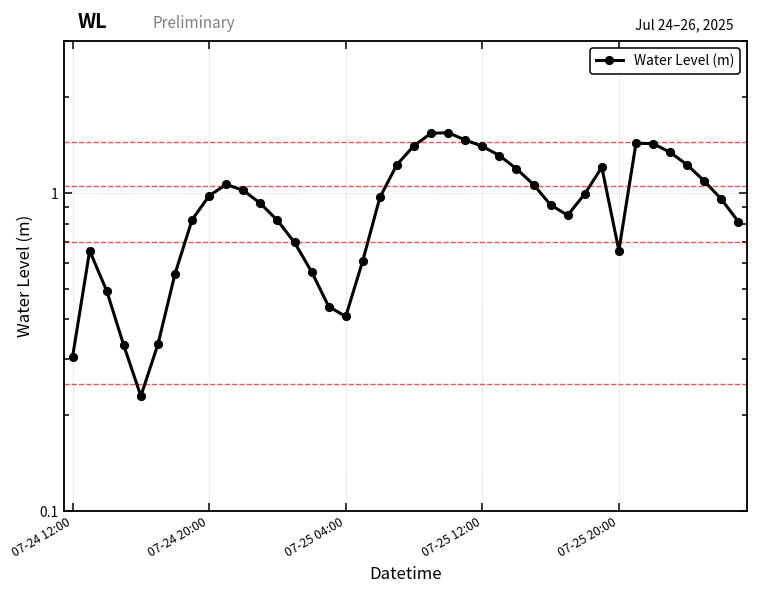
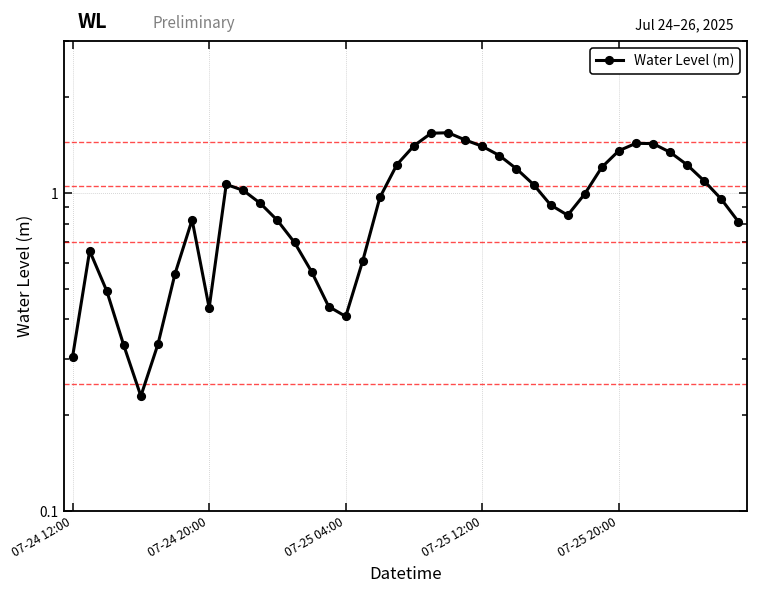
07-24 20:00: 0.98 -> 0.43
07-25 20:00: 0.66 -> 1.4
